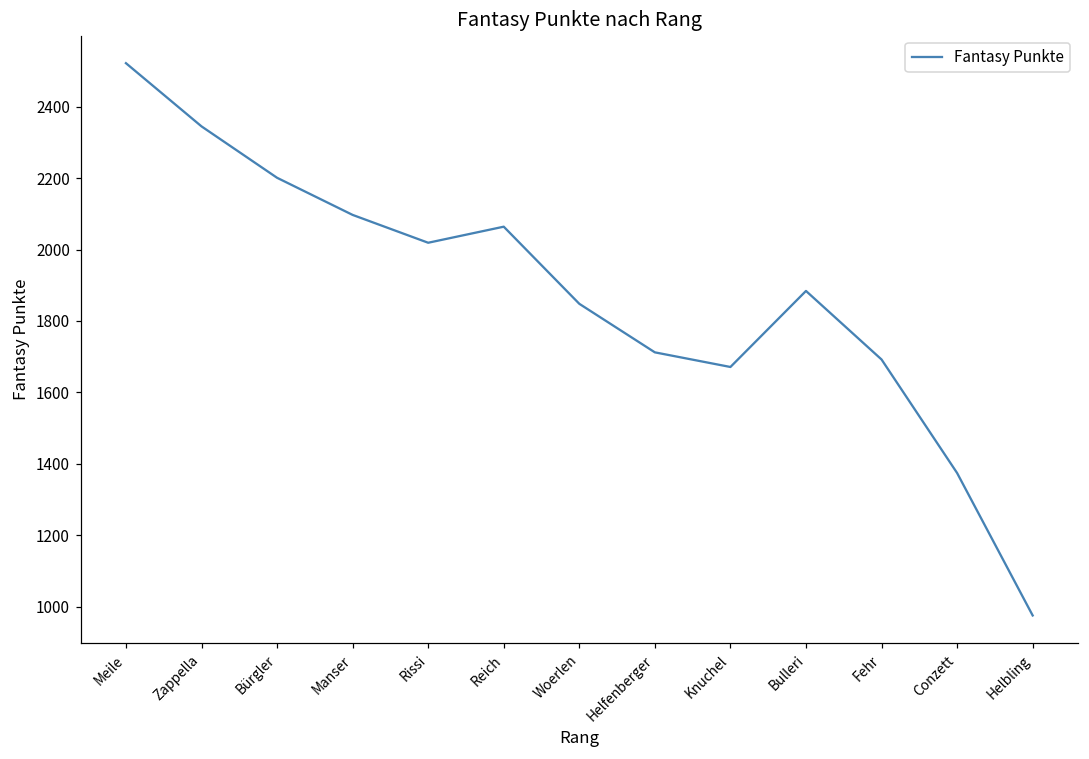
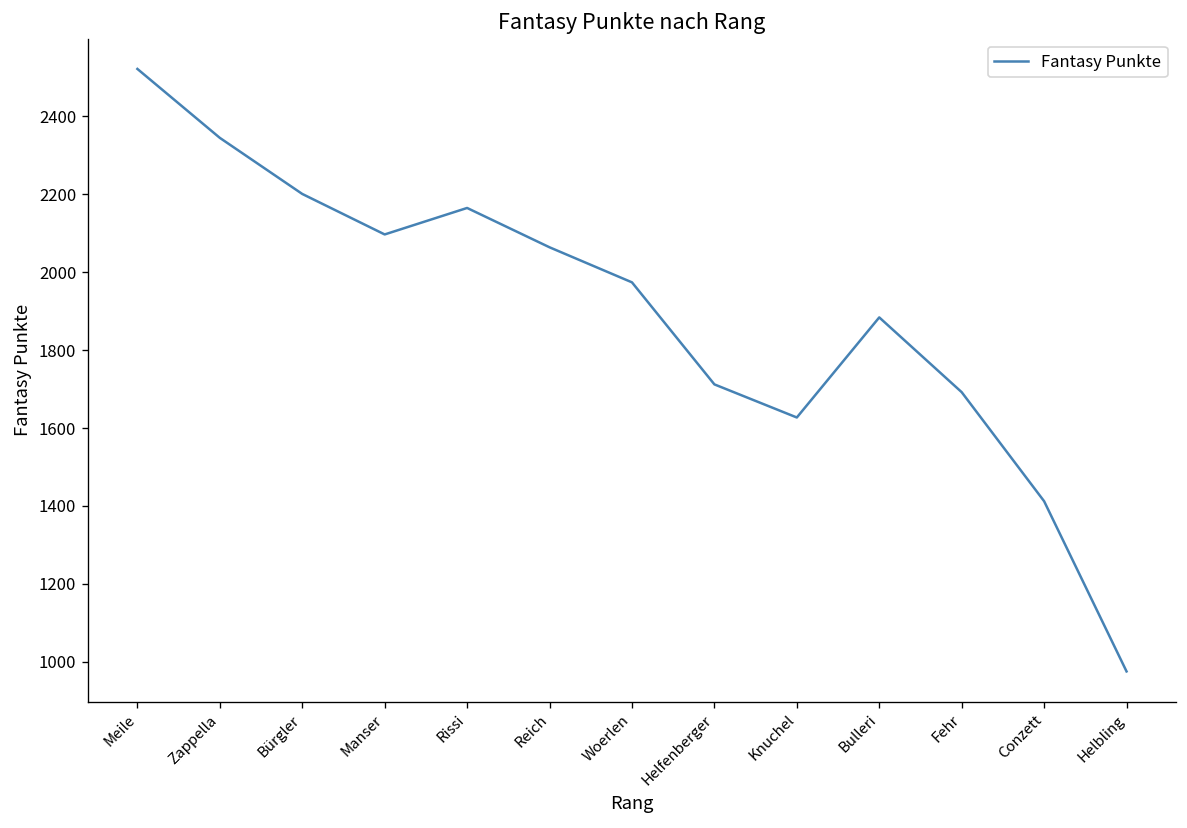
Rissi: 2020 -> 2170
Woerlen: 1850 -> 1970
Knuchel: 1670 -> 1630
Conzett: 1370 -> 1410
